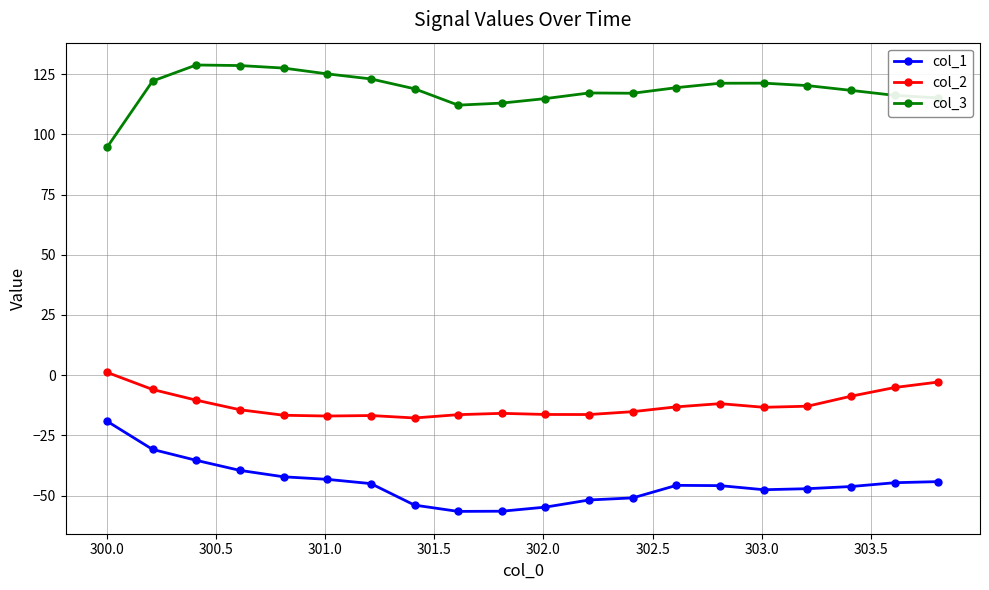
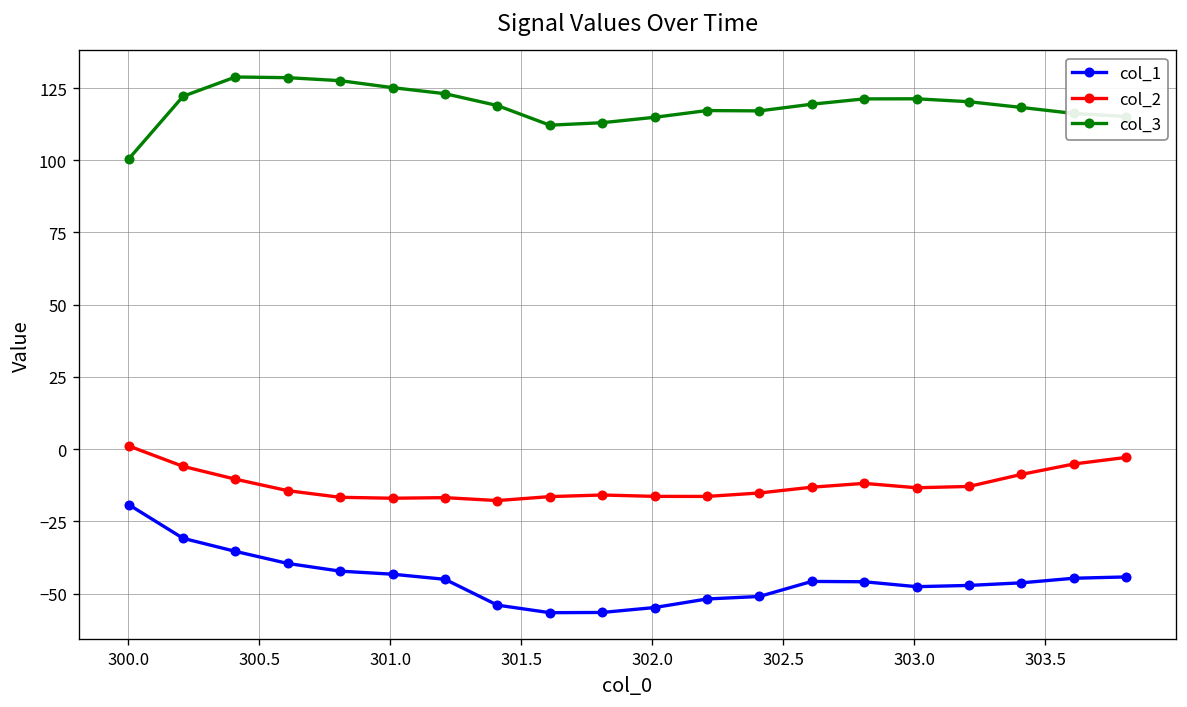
col_3, 300.0: 95 -> 100
